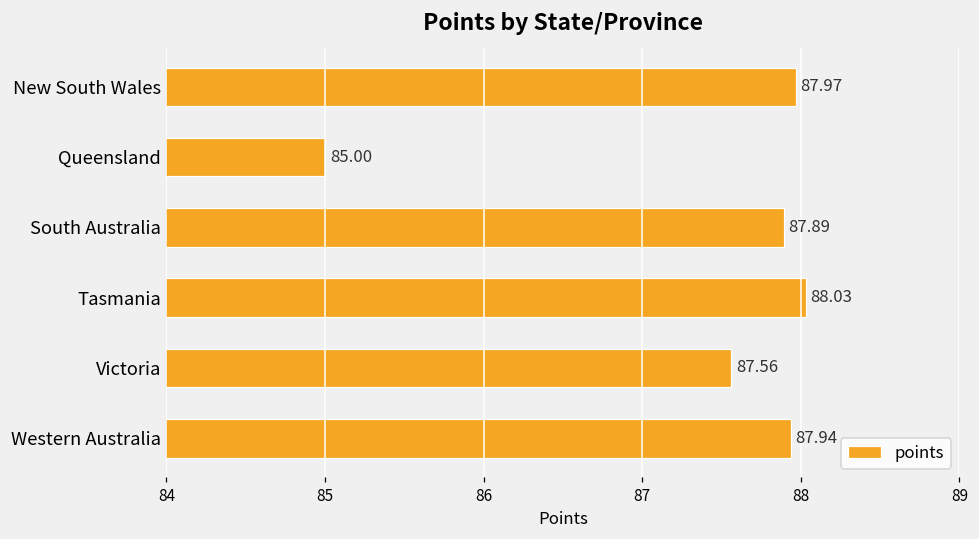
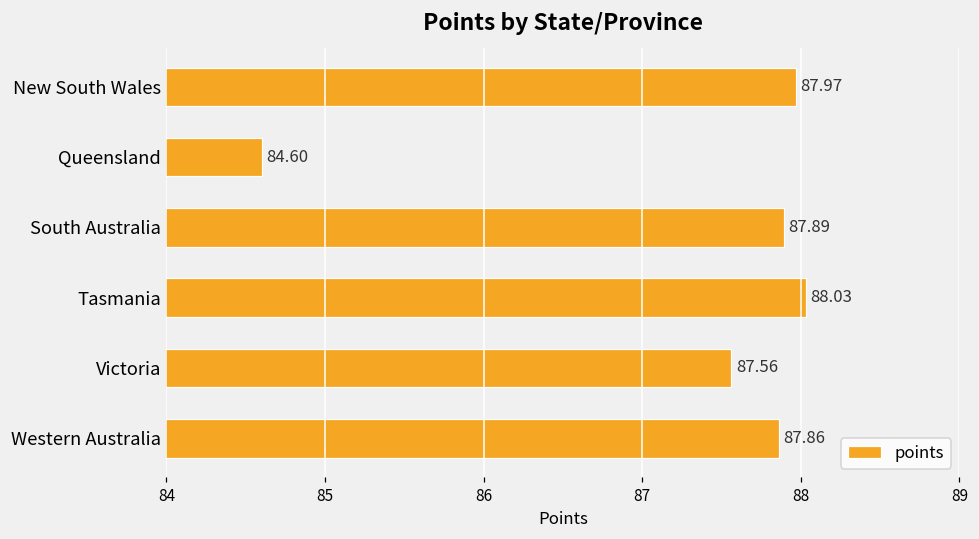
Queensland: 85.00 -> 84.60
Western Australia: 87.94 -> 87.86
